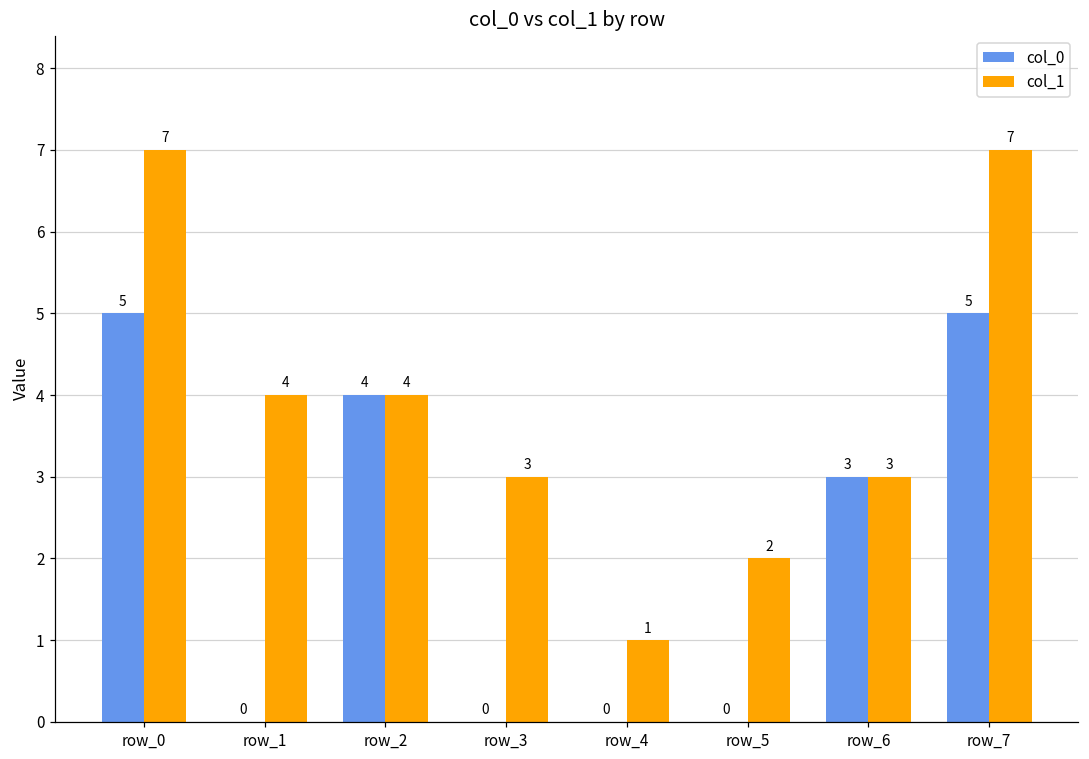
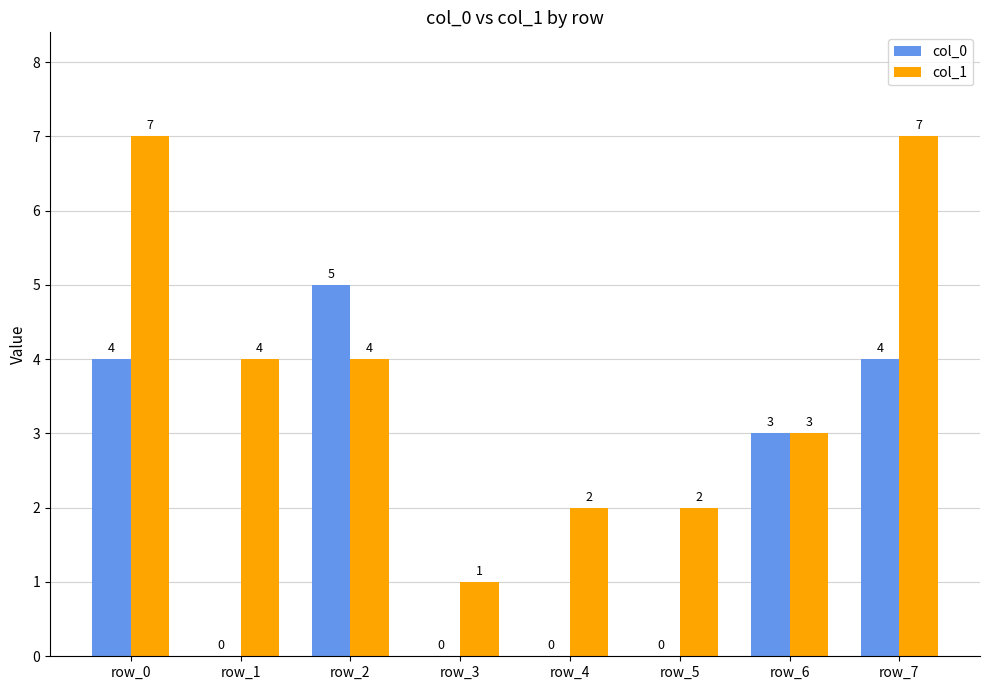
col_0, row_0: 5 -> 4
col_0, row_2: 4 -> 5
col_1, row_3: 3 -> 1
col_1, row_4: 1 -> 2
col_0, row_7: 5 -> 4
